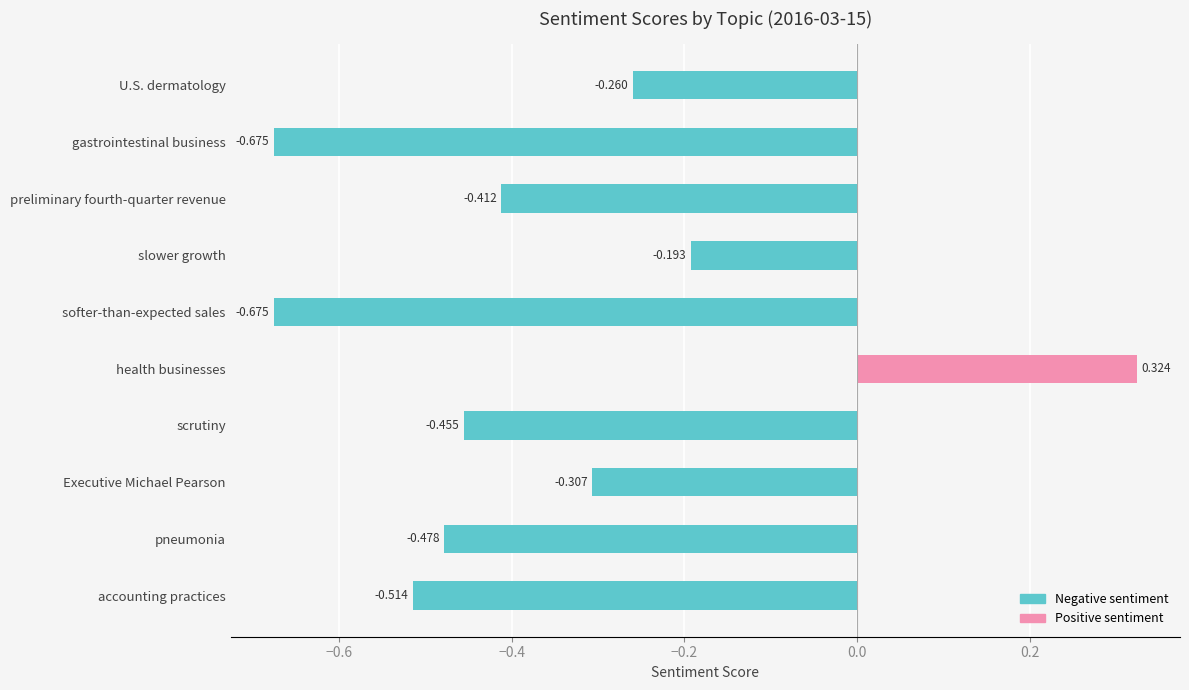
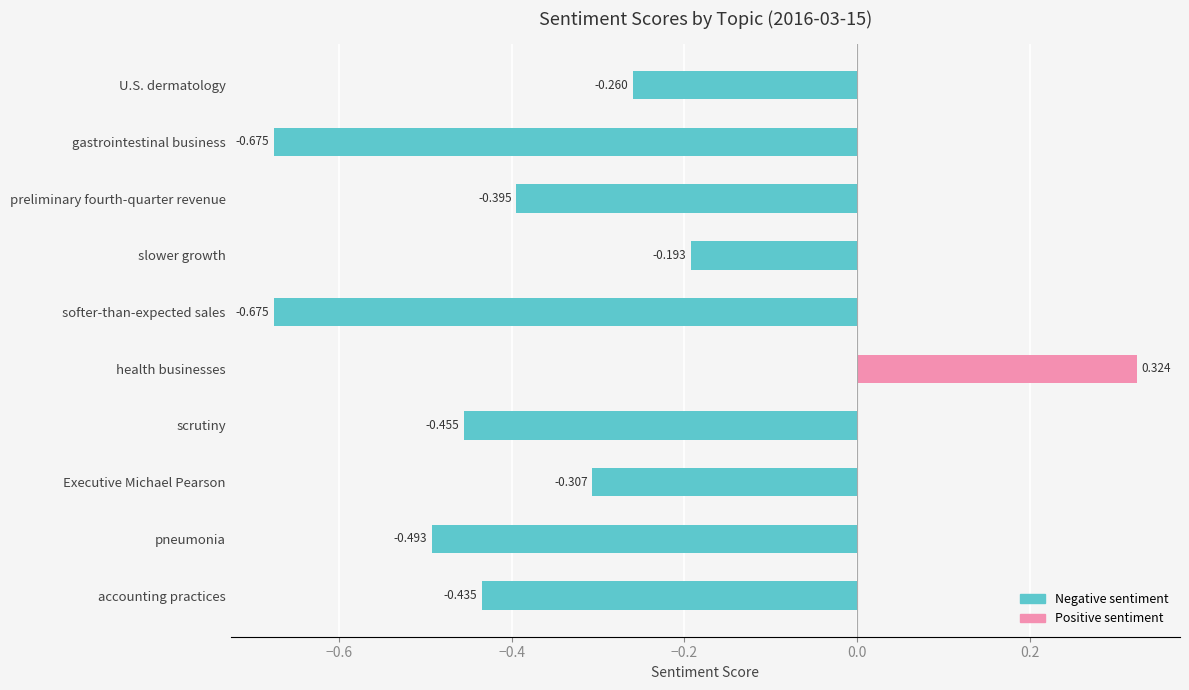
preliminary fourth-quarter revenue: -0.412 -> -0.395
pneumonia: -0.478 -> -0.493
accounting practices: -0.514 -> -0.435
